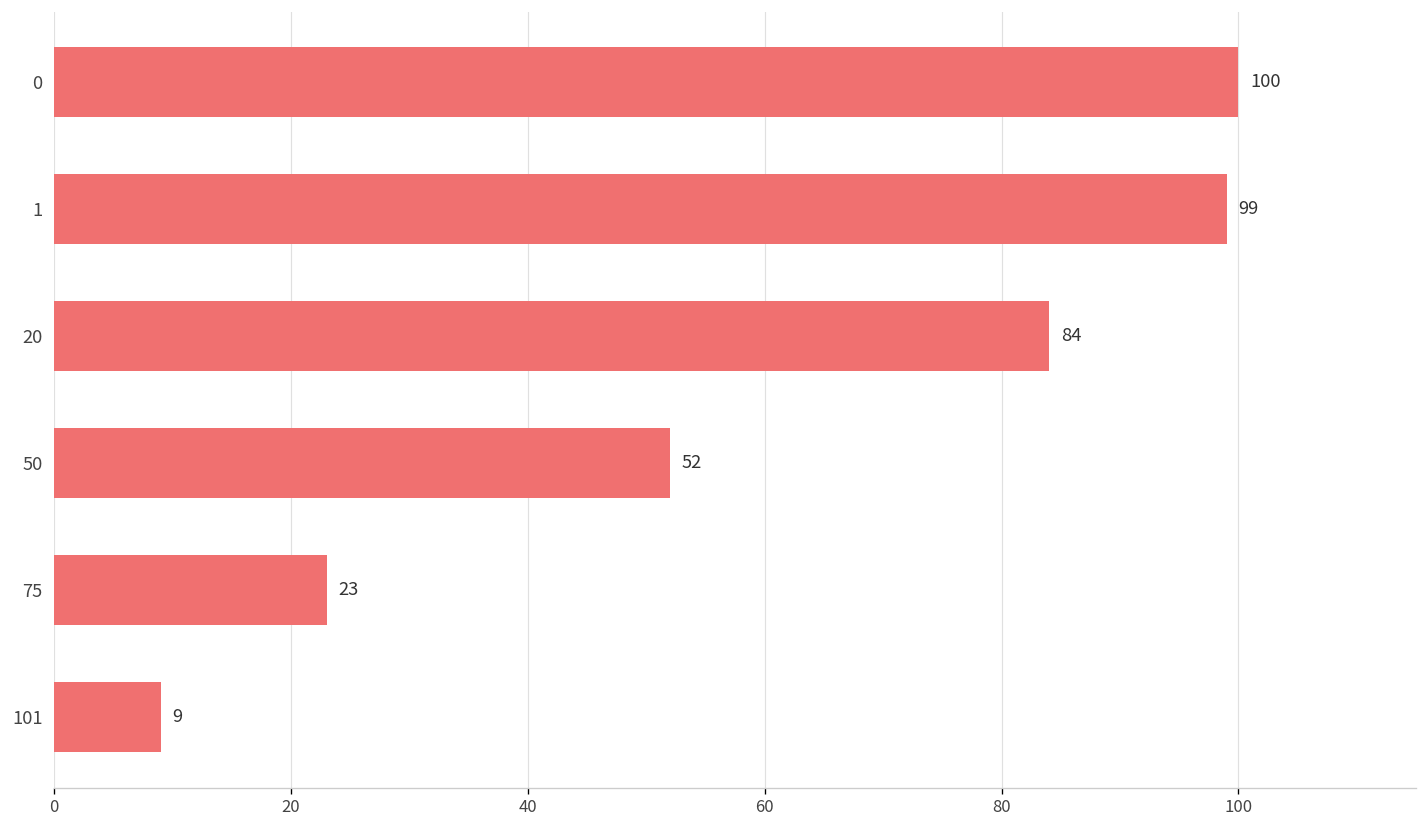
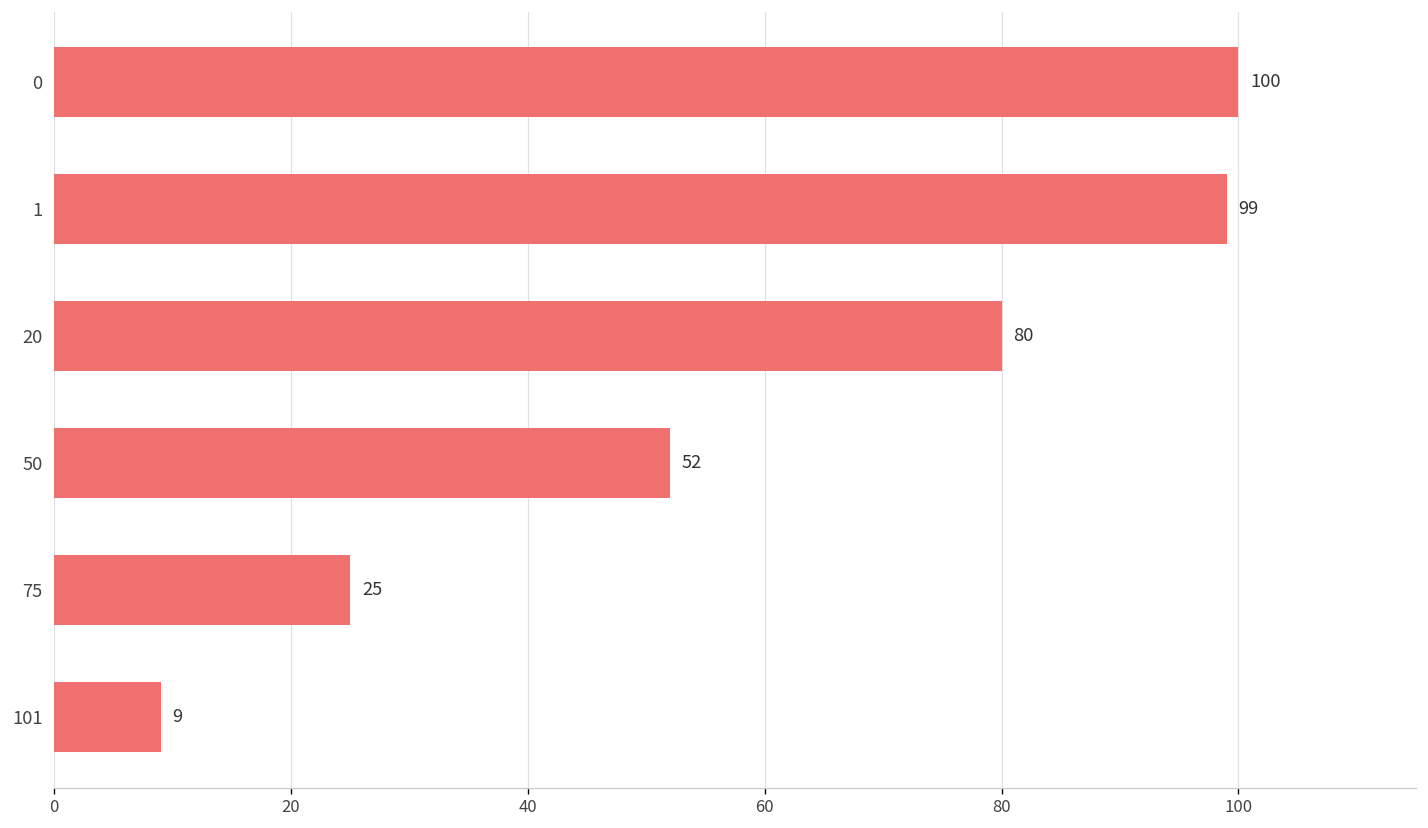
20: 84 -> 80
75: 23 -> 25
